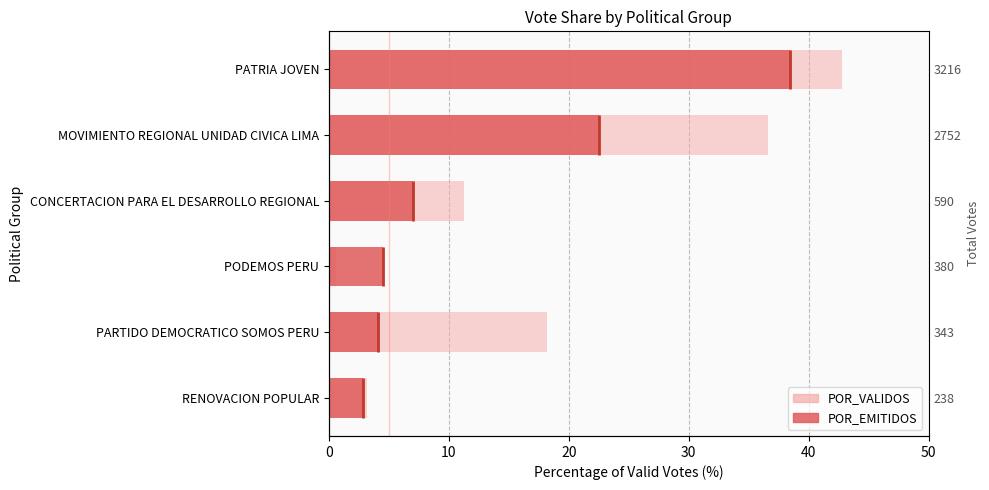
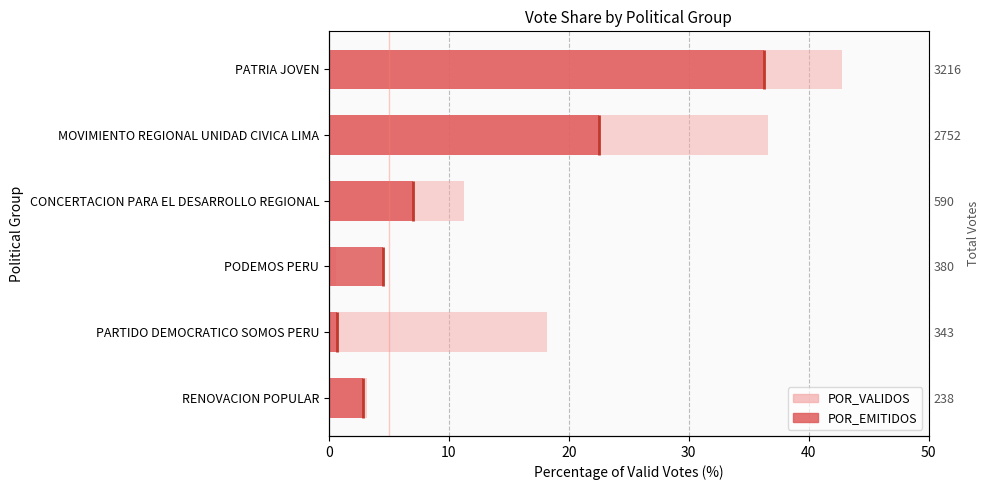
POR_EMITIDOS, PATRIA JOVEN: 38.4 -> 36.3
POR_EMITIDOS, PARTIDO DEMOCRATICO SOMOS PERU: 4.1 -> 0.7
